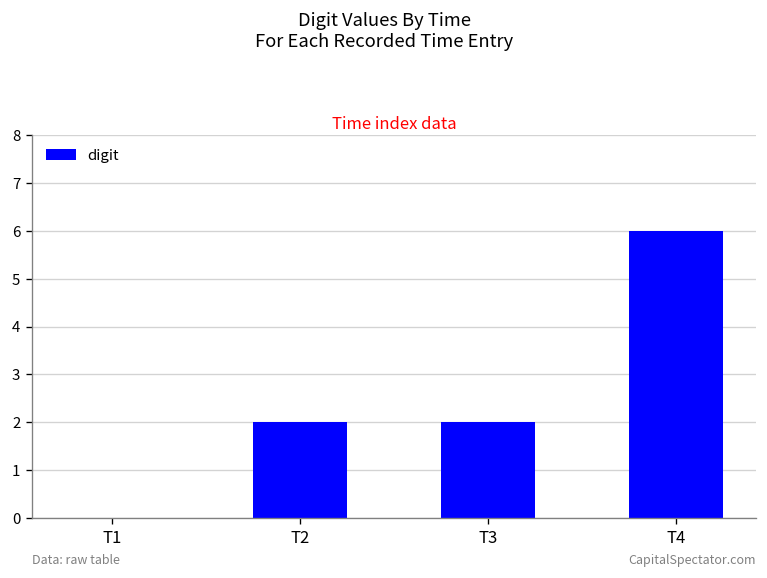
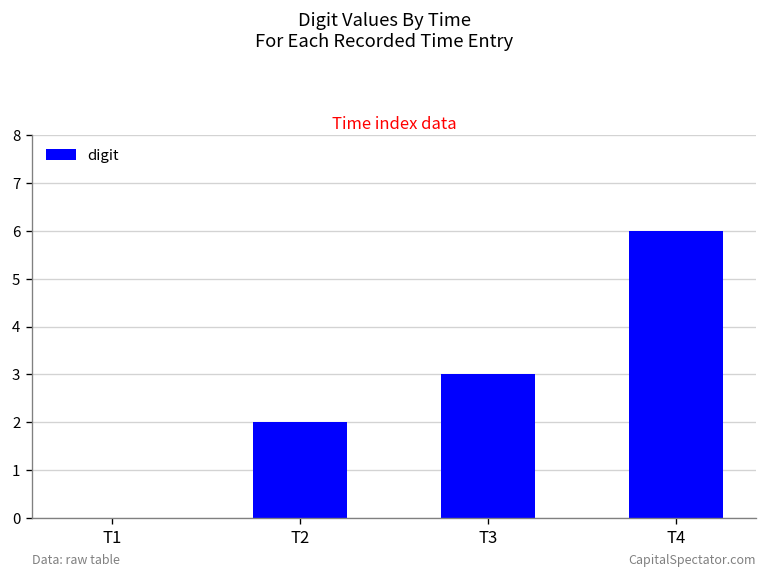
T3: 2 -> 3
